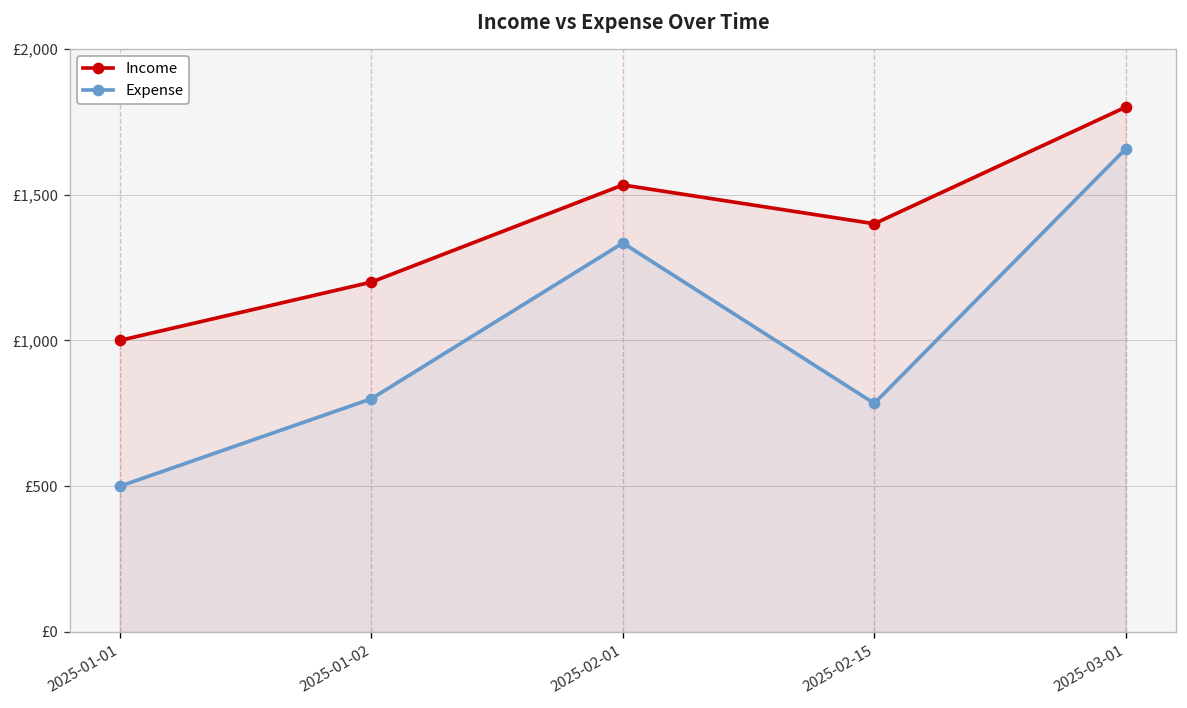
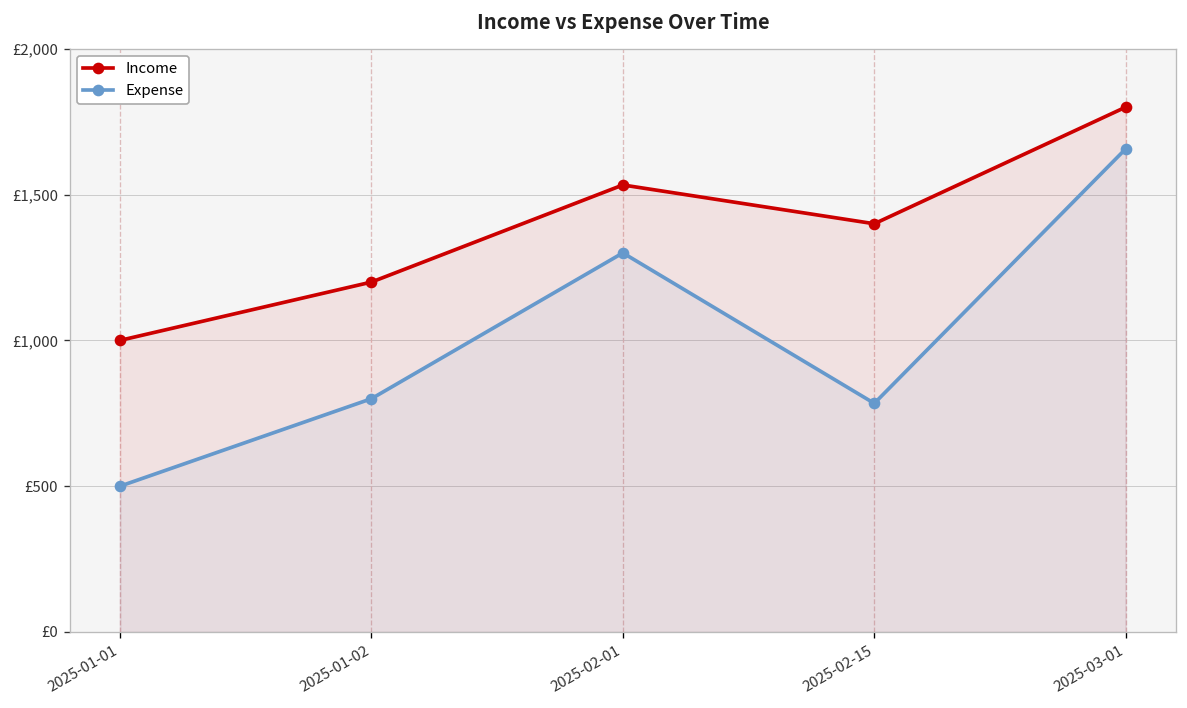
Expense, 2025-02-01: £1,330 -> £1,300
